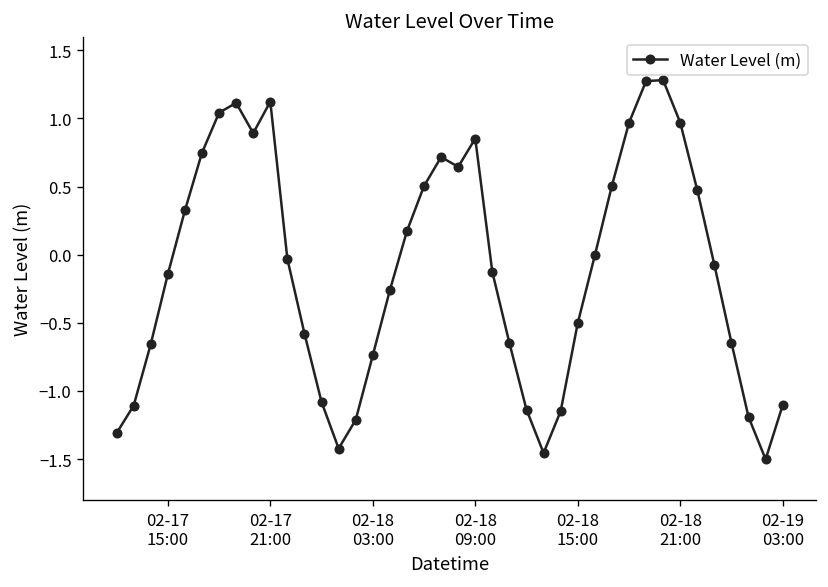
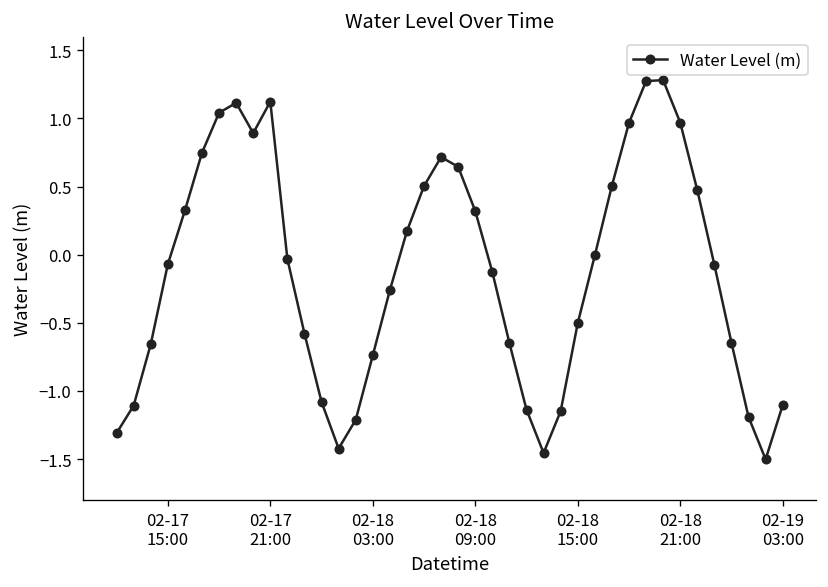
02-17 15:00: -0.14 -> -0.07
02-18 09:00: 0.85 -> 0.32
